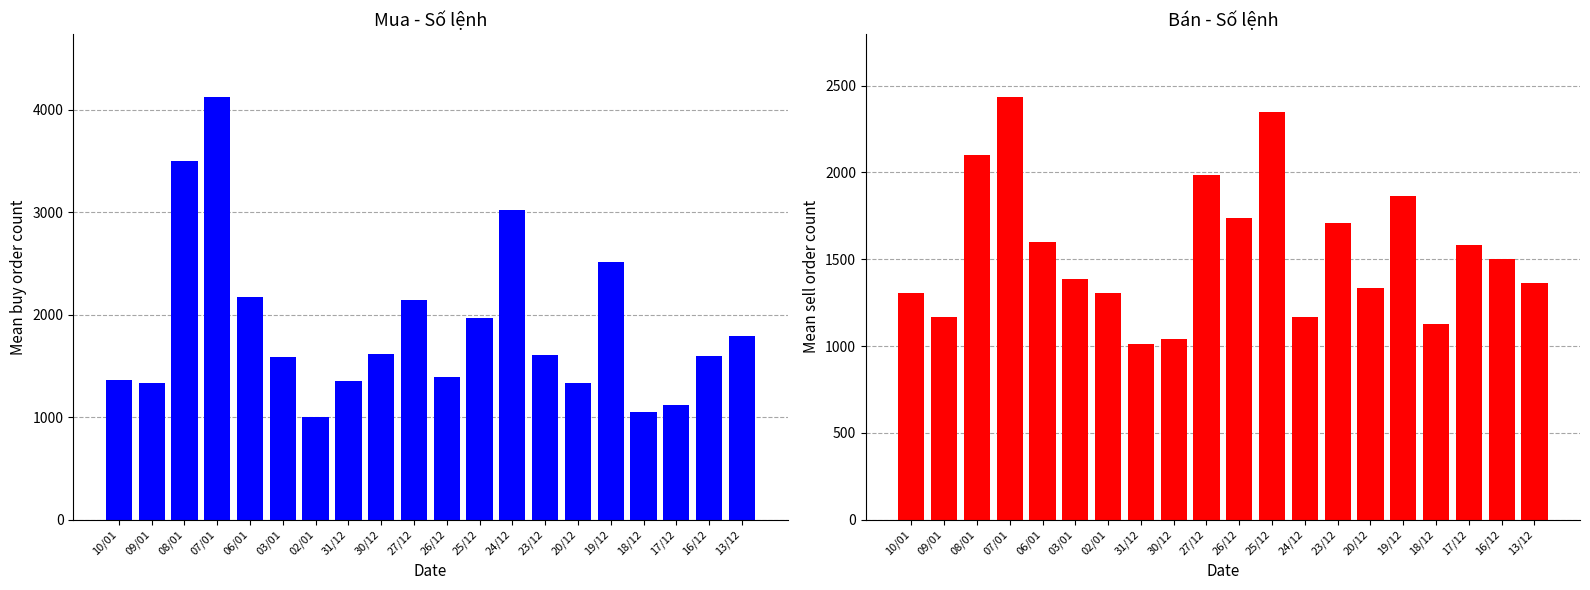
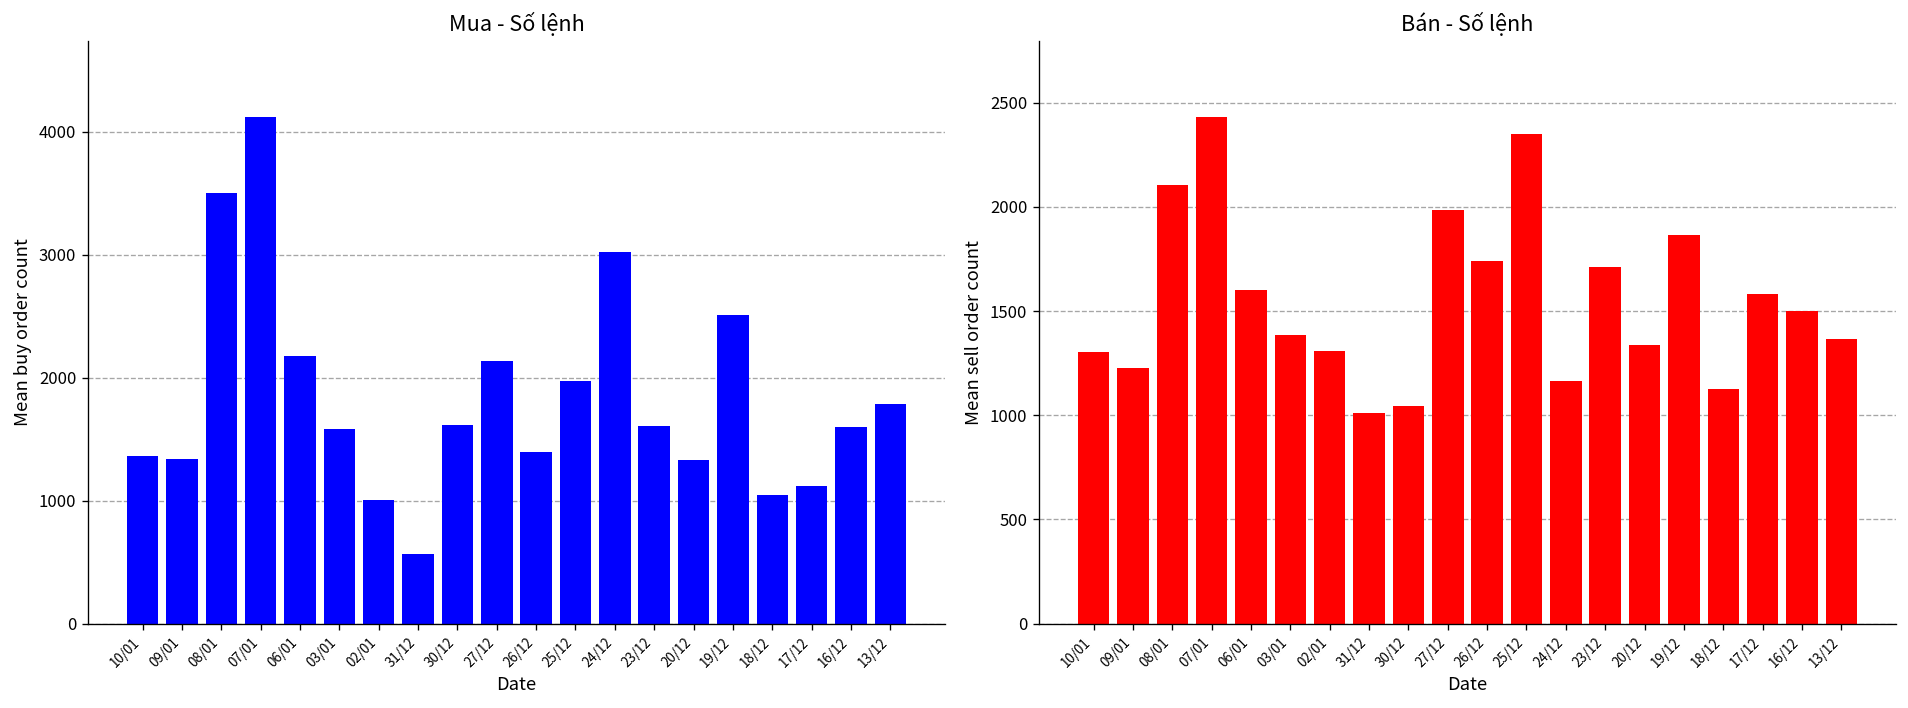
Mua - Số lệnh, 31/12: 1350 -> 560
Bán - Số lệnh, 09/01: 1170 -> 1230
